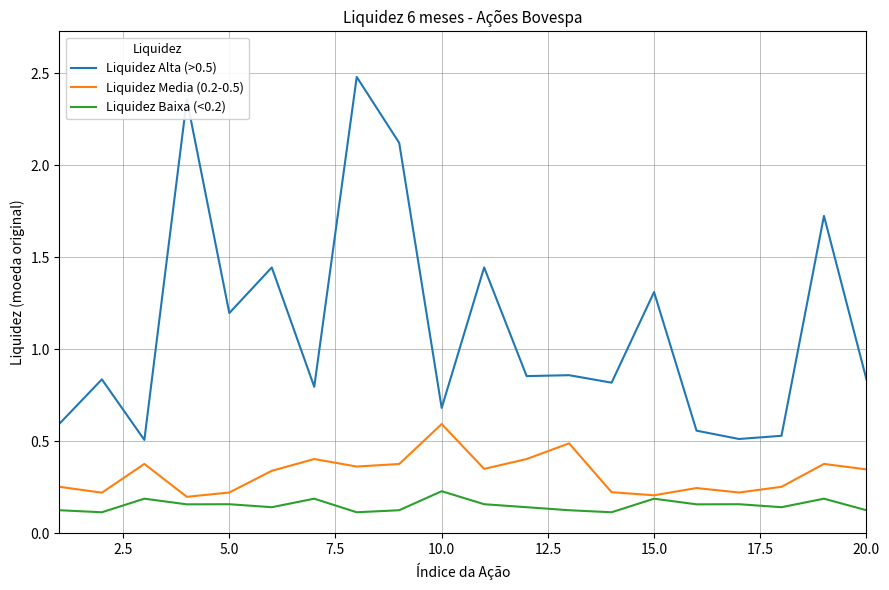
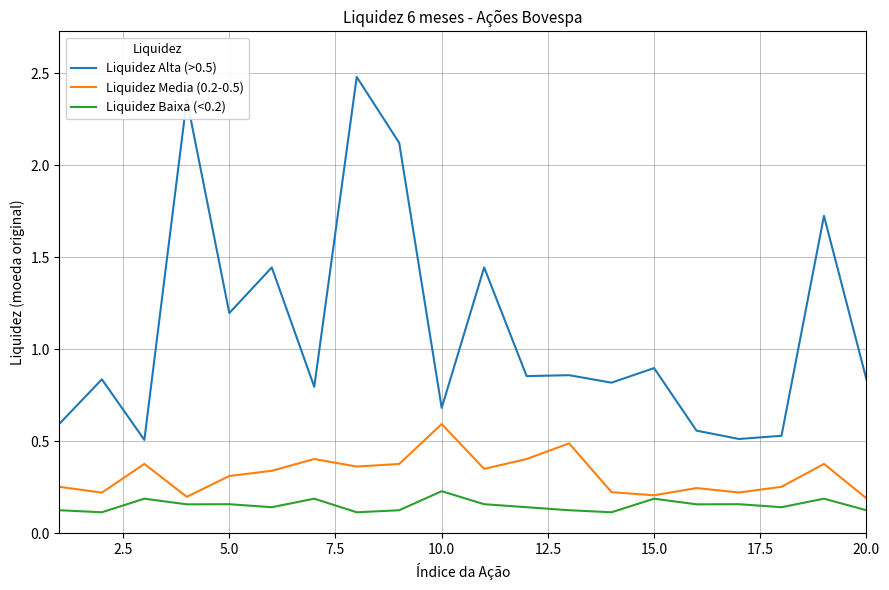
Liquidez Media (0.2-0.5), 5.0: 0.22 -> 0.31
Liquidez Alta (>0.5), 15.0: 1.31 -> 0.90
Liquidez Media (0.2-0.5), 20.0: 0.35 -> 0.19
